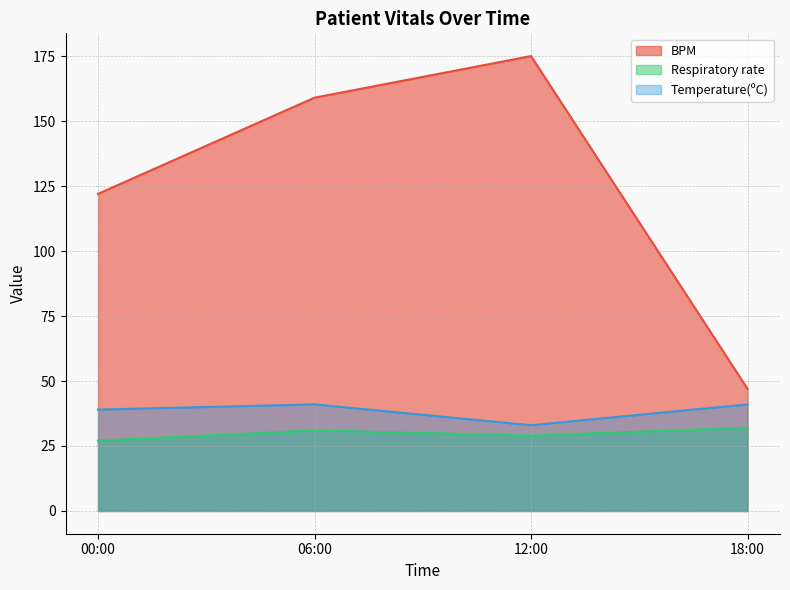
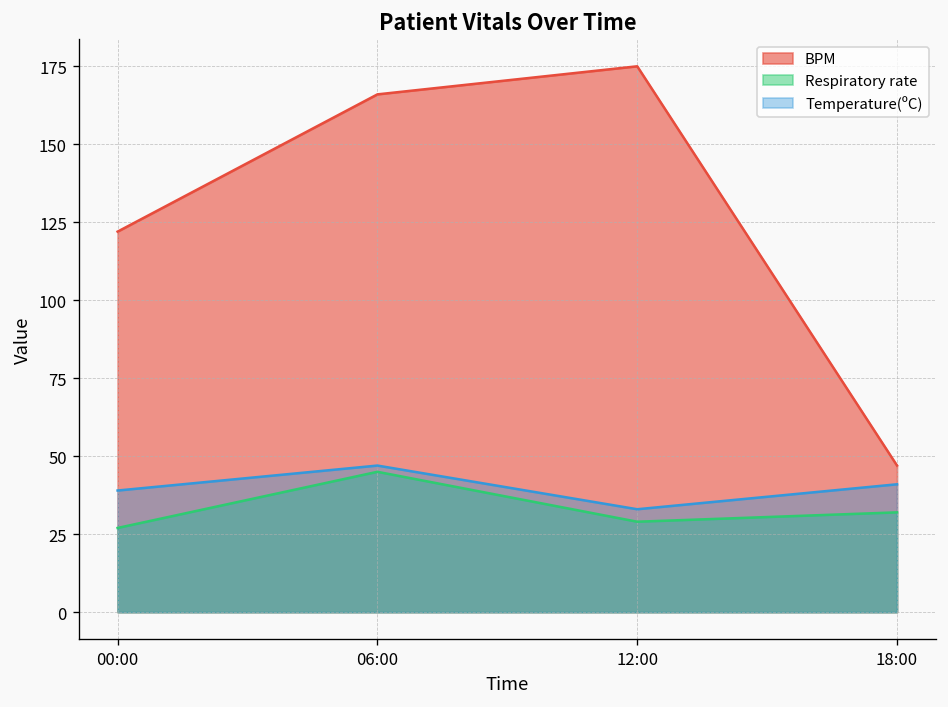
BPM, 06:00: 159 -> 166
Respiratory rate, 06:00: 31 -> 45
Temperature(ºC), 06:00: 41 -> 47
